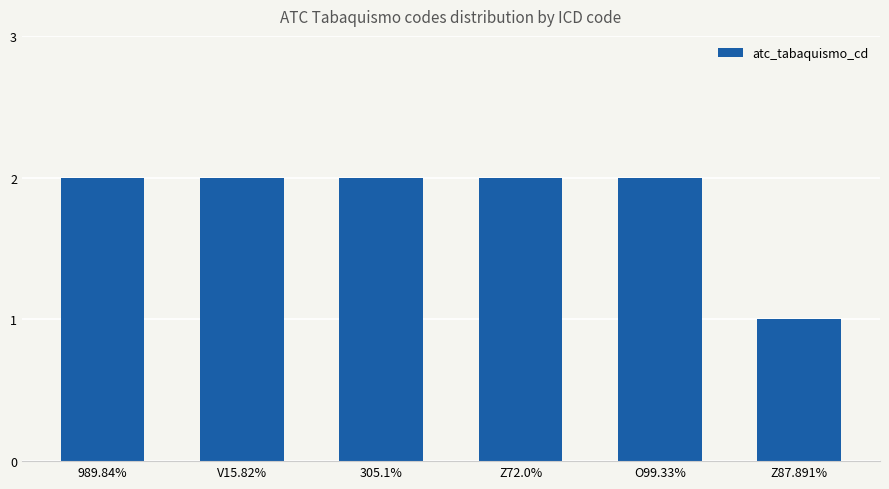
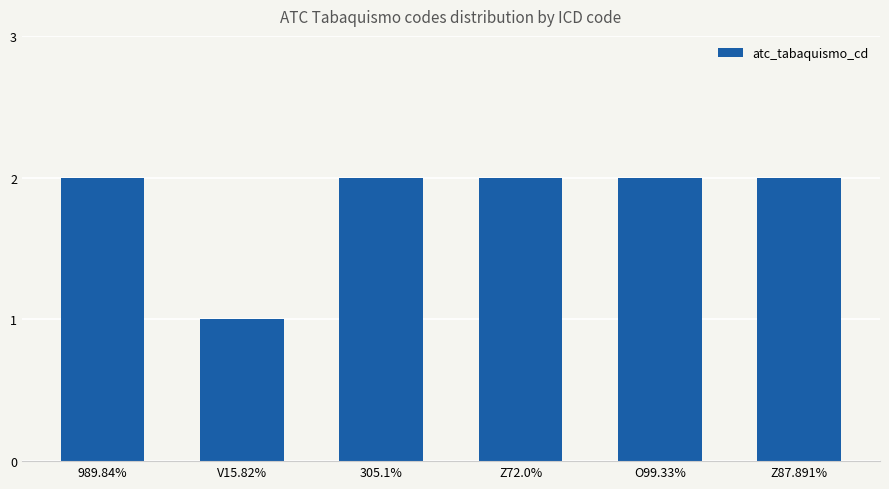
V15.82%: 2 -> 1
Z87.891%: 1 -> 2
